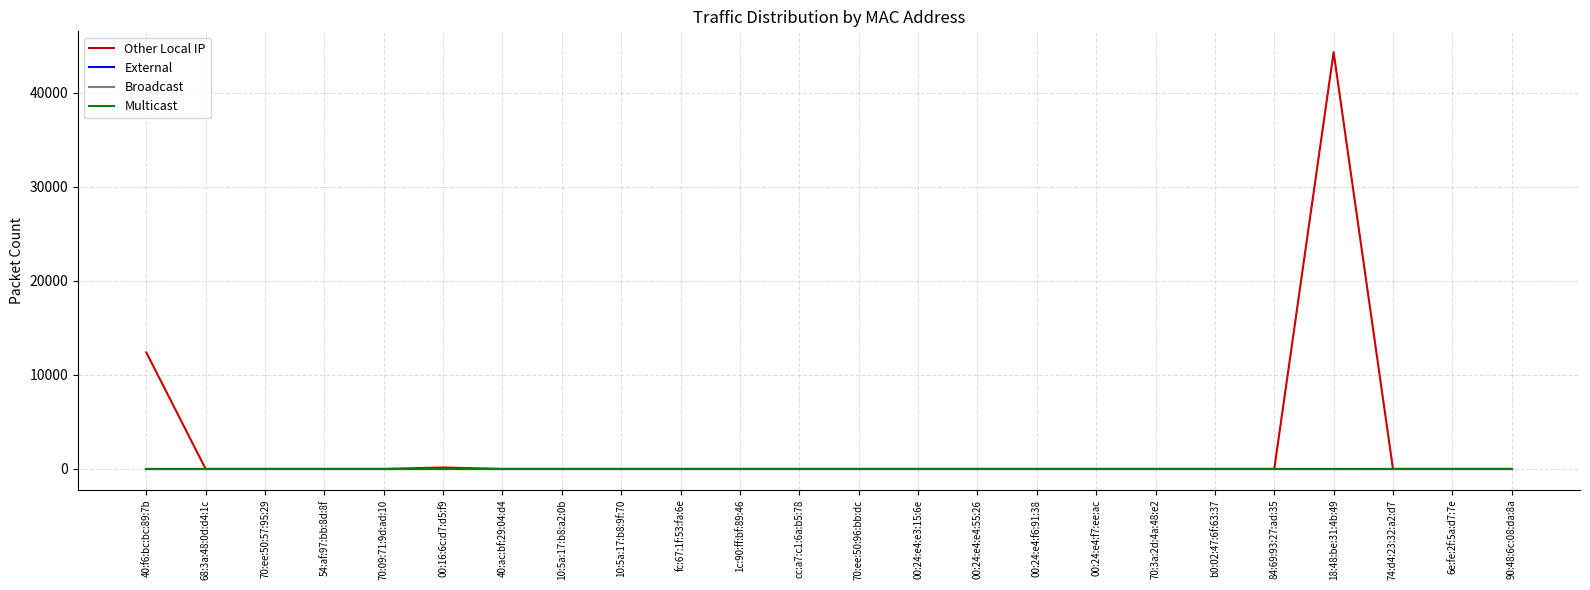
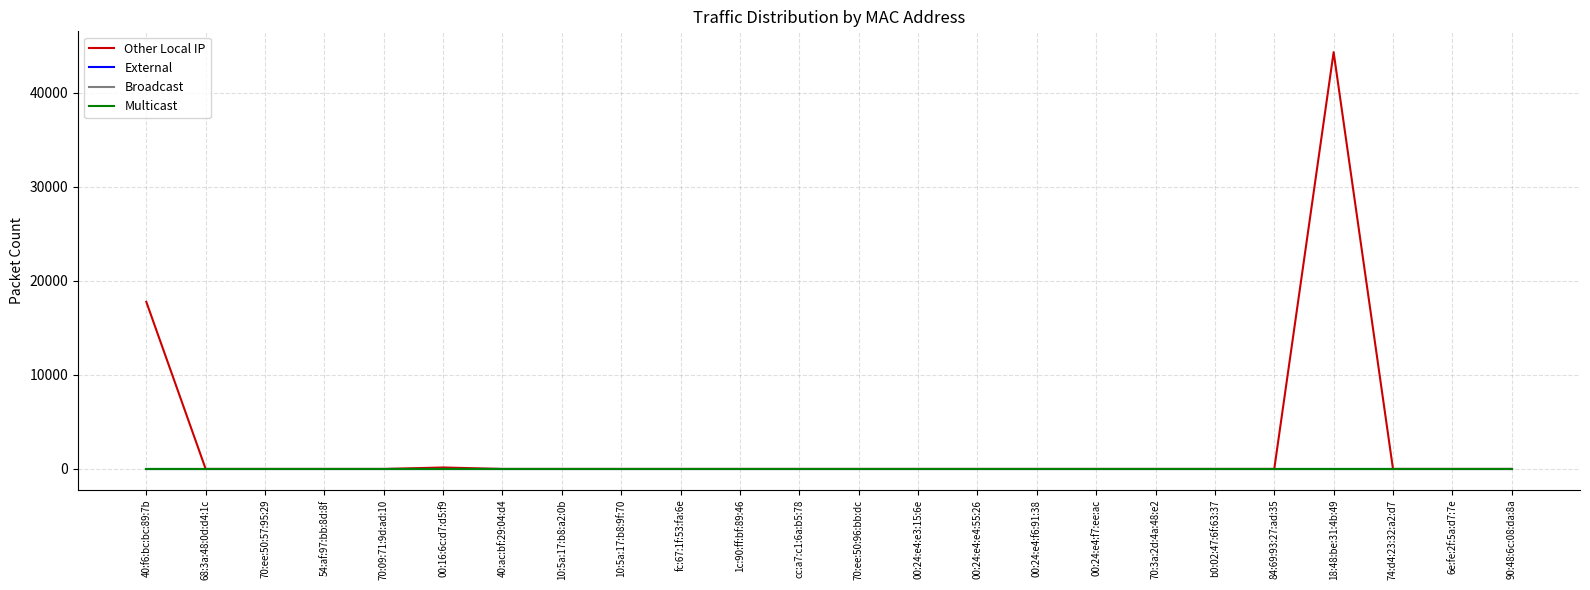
Other Local IP, 40:f6:bc:bc:89:7b: 12000 -> 18000
